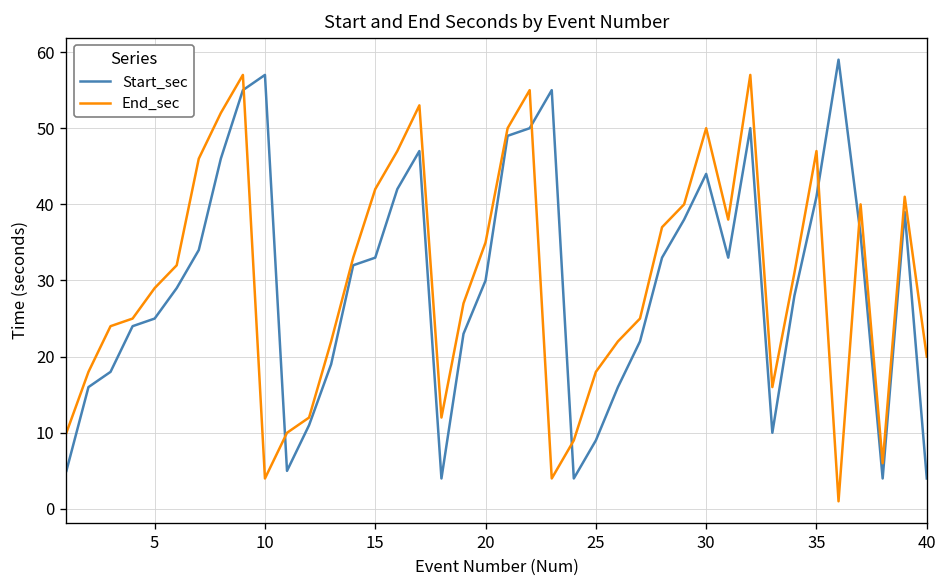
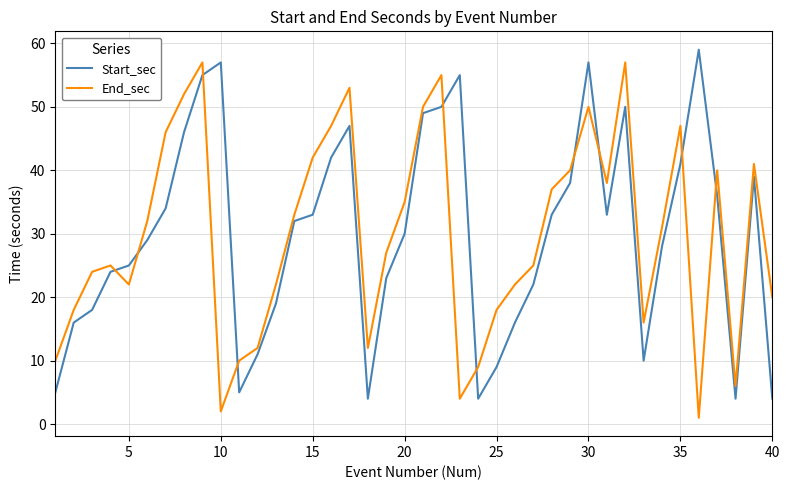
End_sec, 5: 29 -> 22
End_sec, 10: 4 -> 2
Start_sec, 30: 44 -> 57
